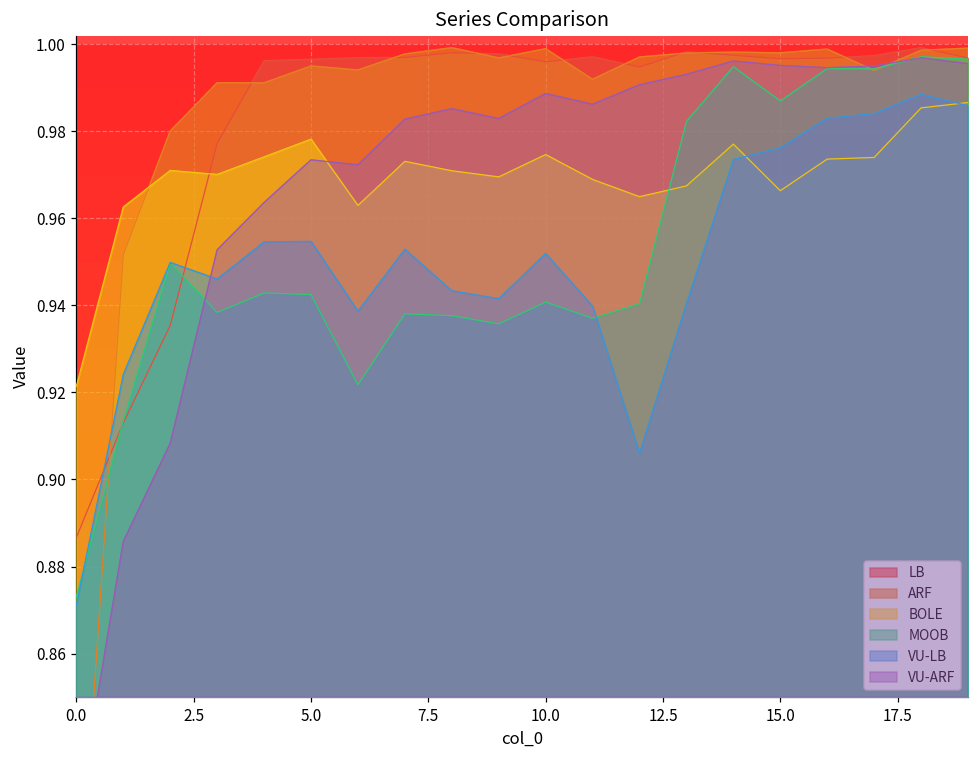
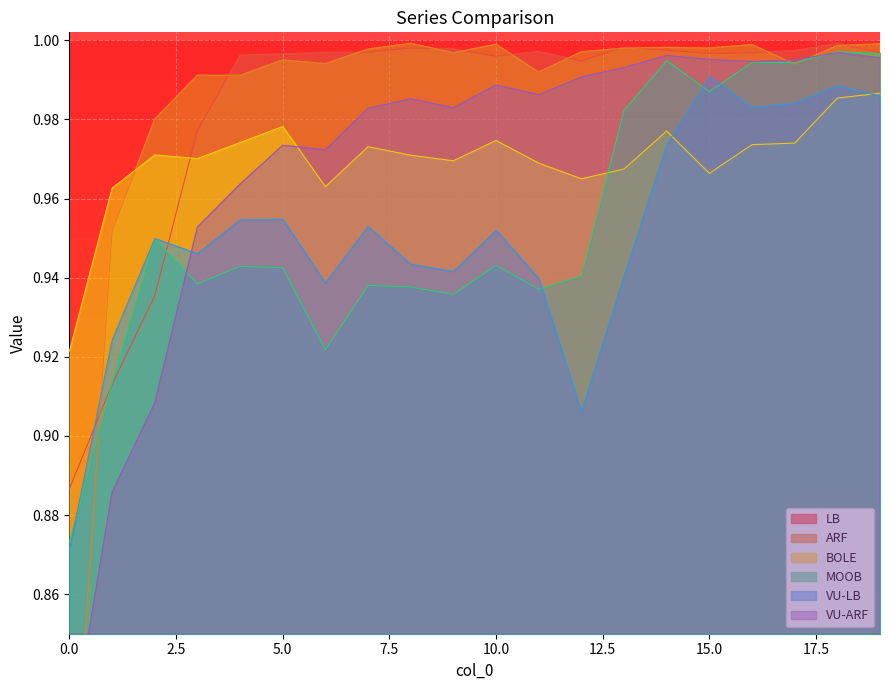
MOOB, 10.0: 0.941 -> 0.943
VU-LB, 15.0: 0.976 -> 0.991
